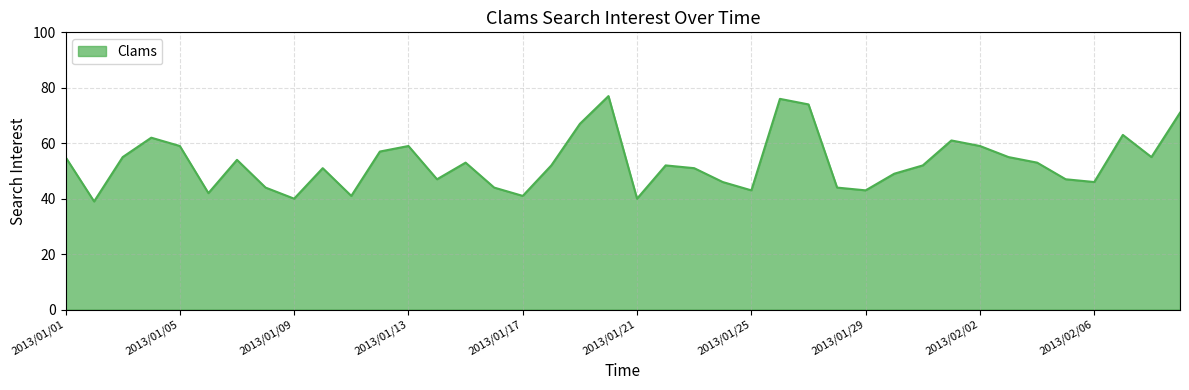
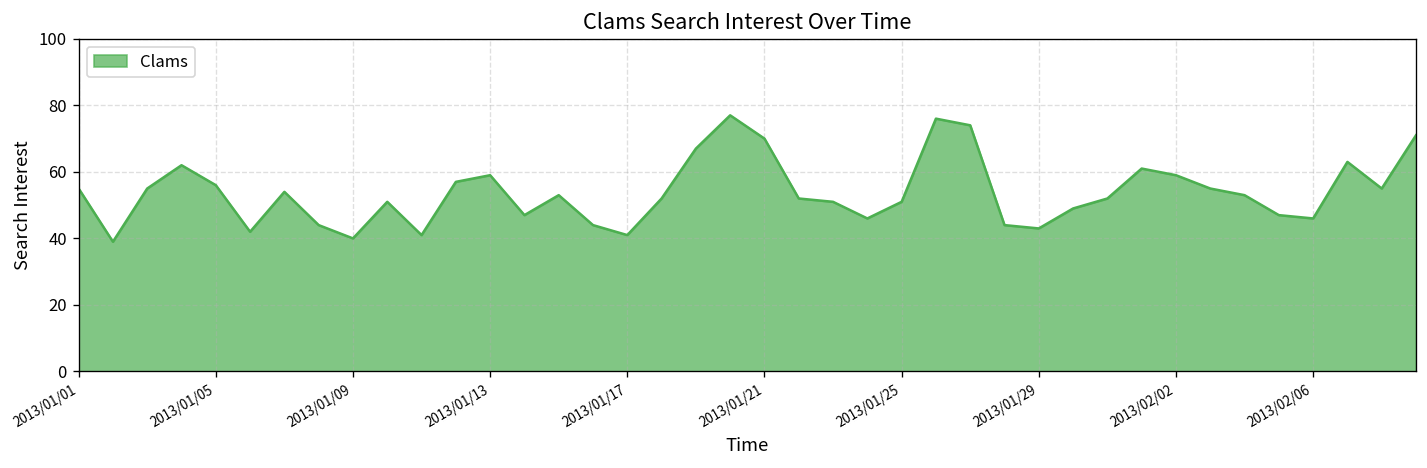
2013/01/05: 59 -> 56
2013/01/21: 40 -> 70
2013/01/25: 43 -> 51
